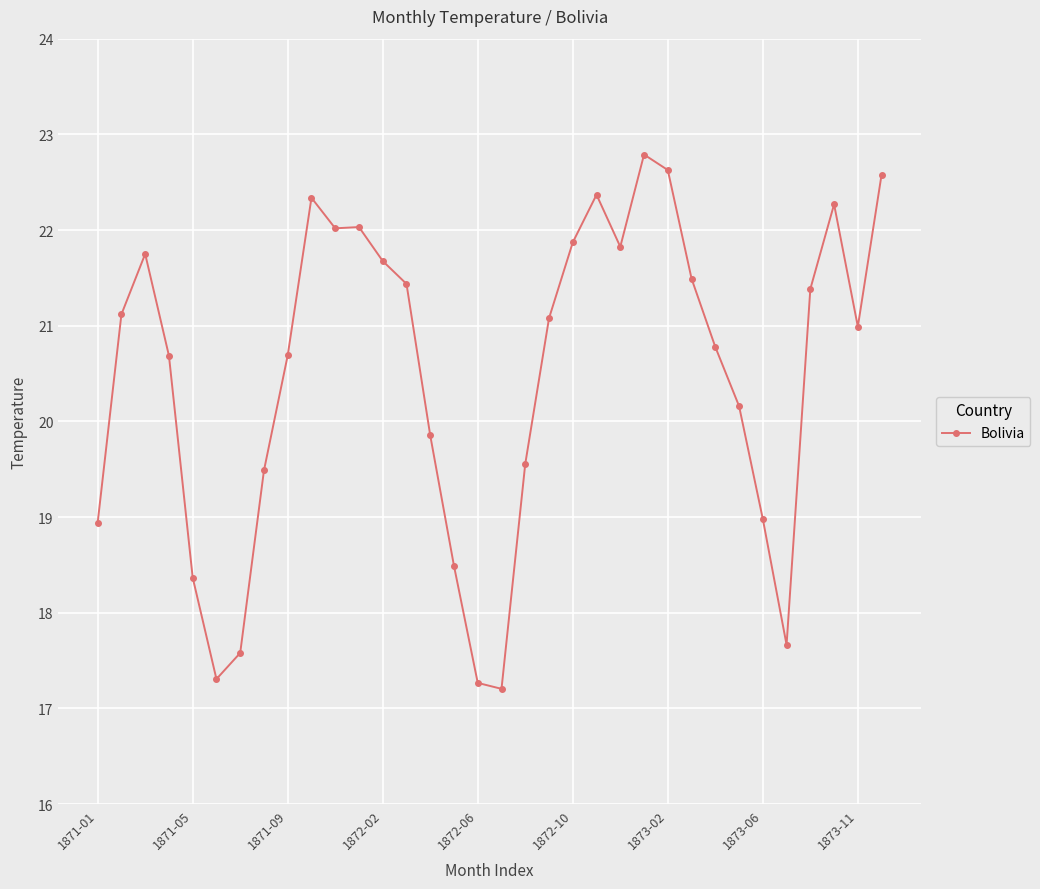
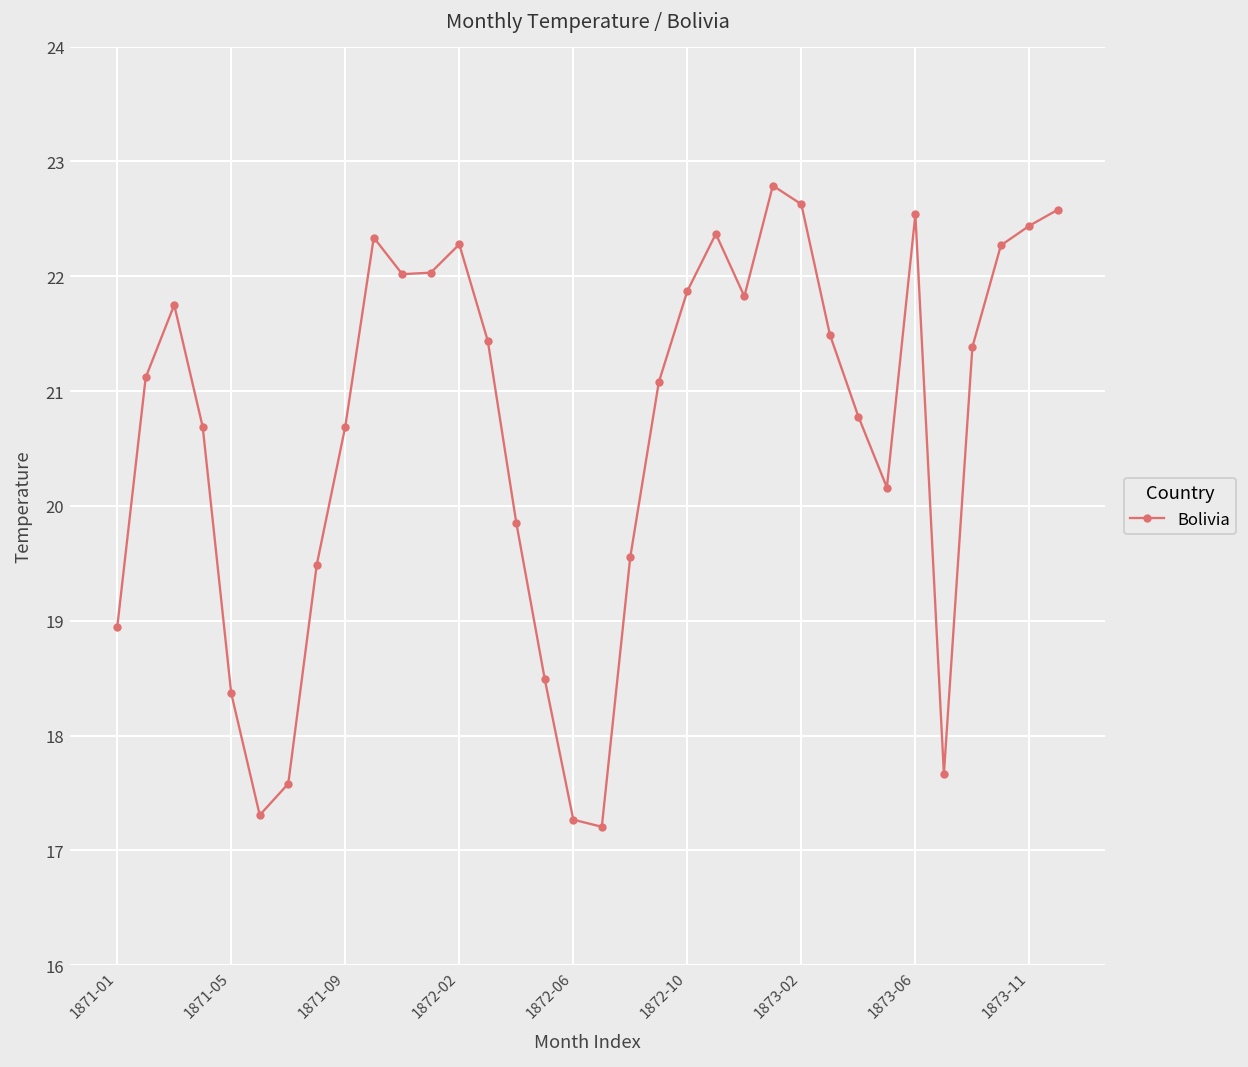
1872-02: 21.7 -> 22.3
1873-06: 19.0 -> 22.5
1873-11: 21.0 -> 22.4
